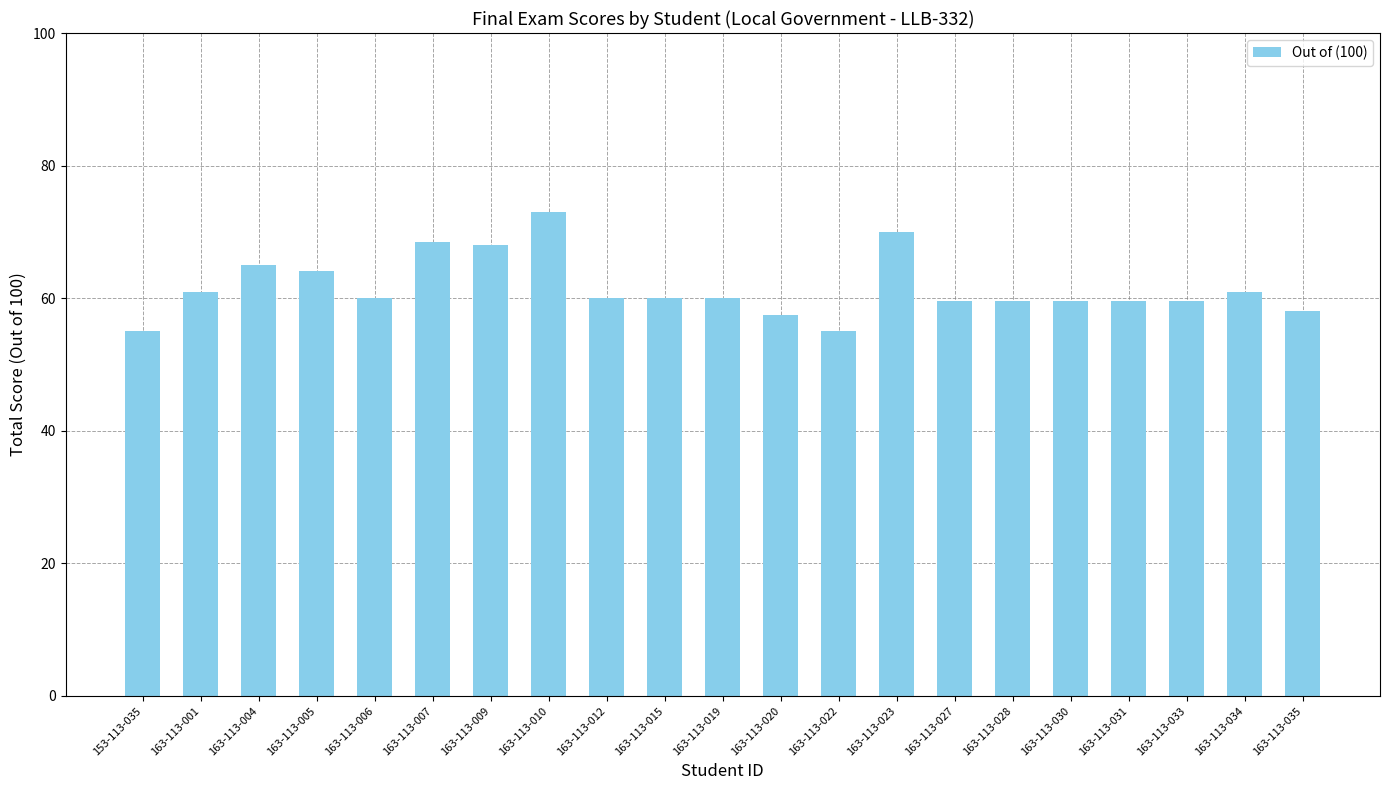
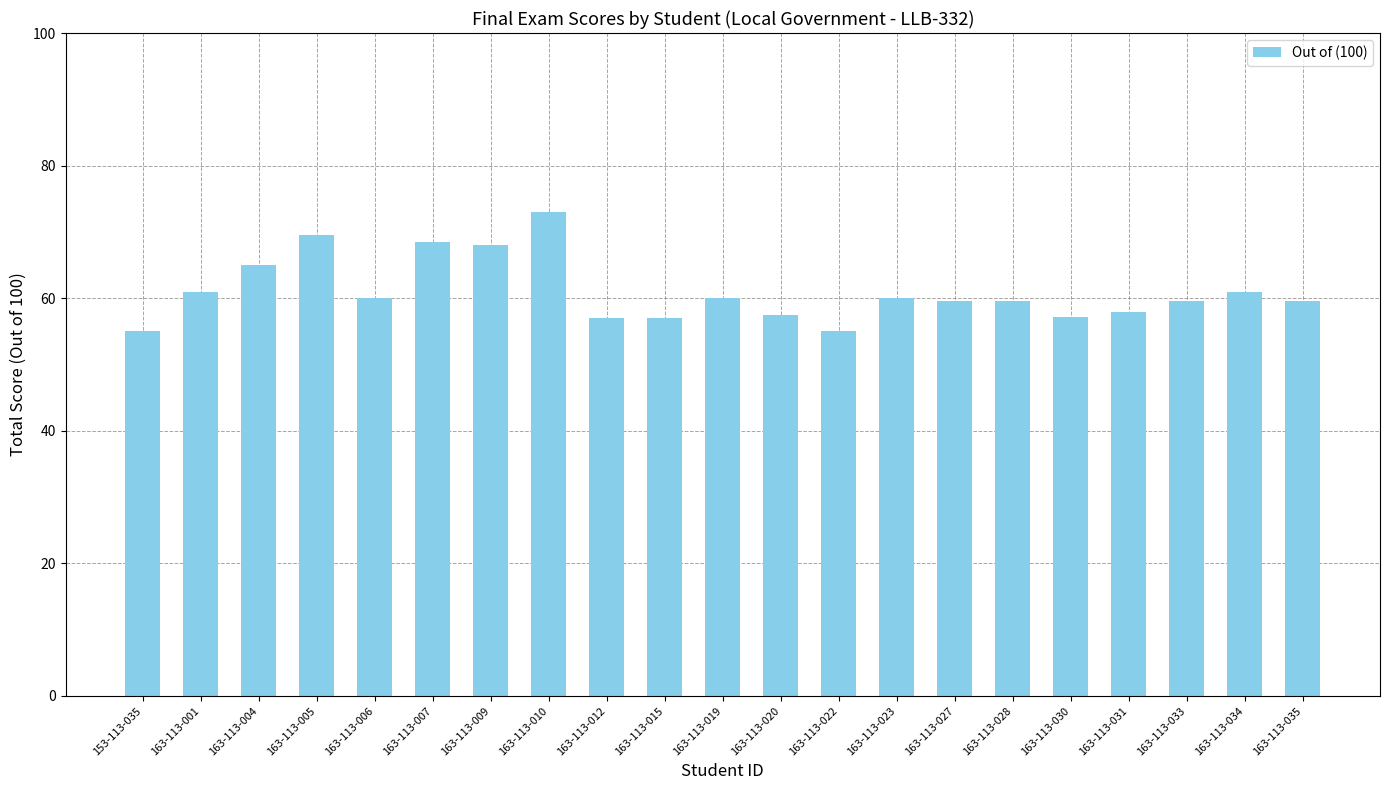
163-113-005: 64 -> 70
163-113-012: 60 -> 57
163-113-015: 60 -> 57
163-113-023: 70 -> 60
163-113-030: 60 -> 57
163-113-031: 60 -> 58
163-113-035: 58 -> 60
